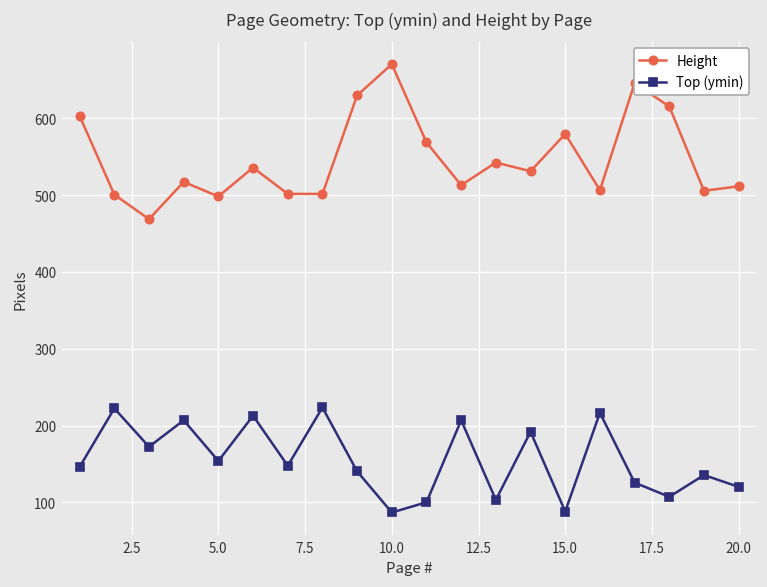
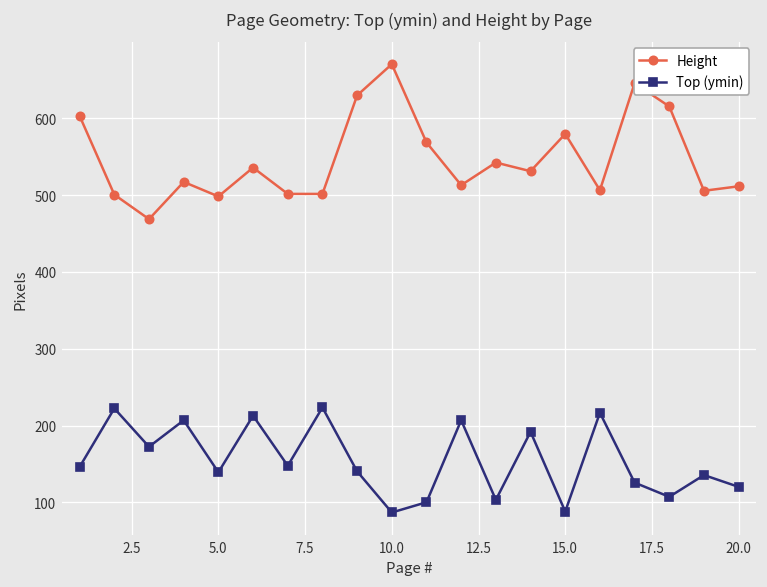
Top (ymin), 5.0: 150 -> 140
